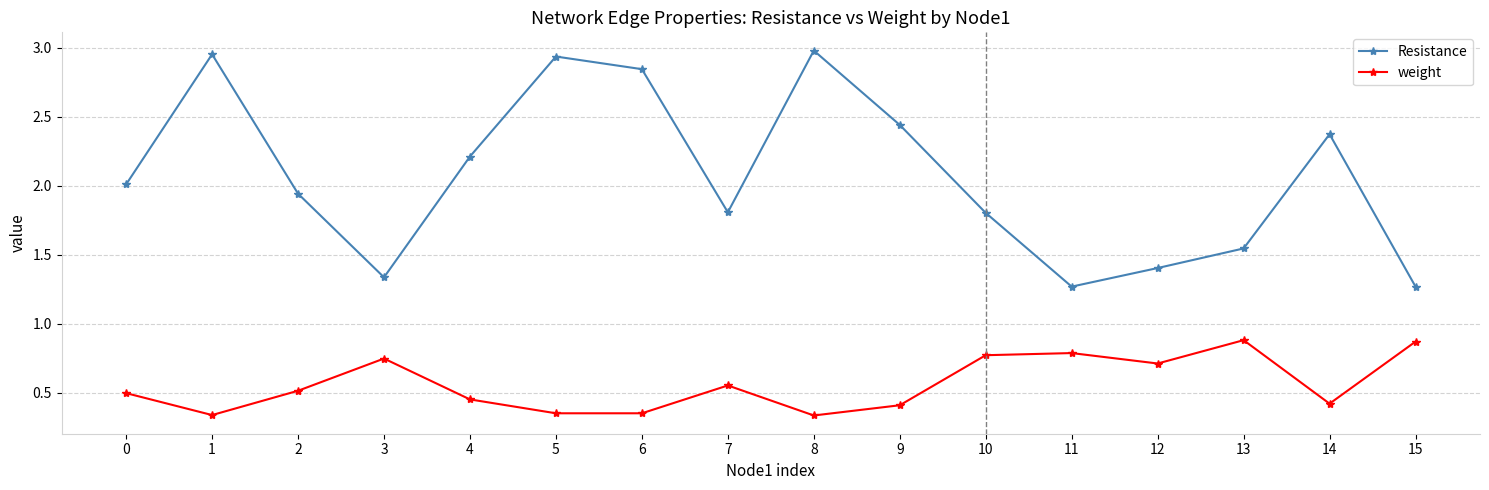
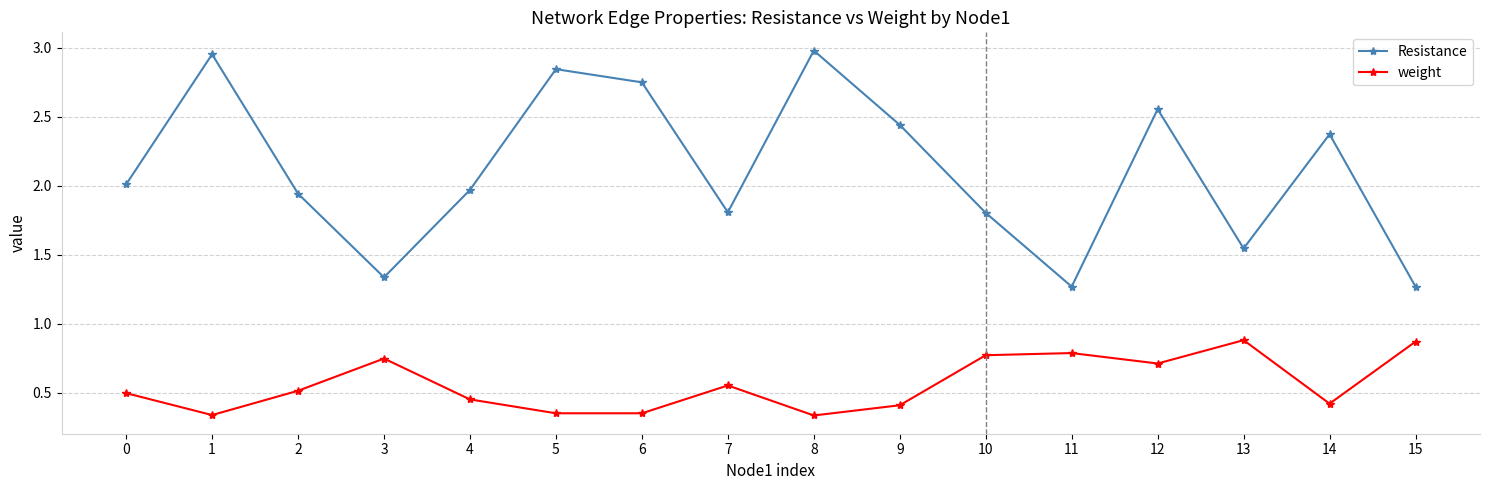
Resistance, 4: 2.21 -> 1.97
Resistance, 5: 2.94 -> 2.85
Resistance, 6: 2.85 -> 2.75
Resistance, 12: 1.40 -> 2.55
